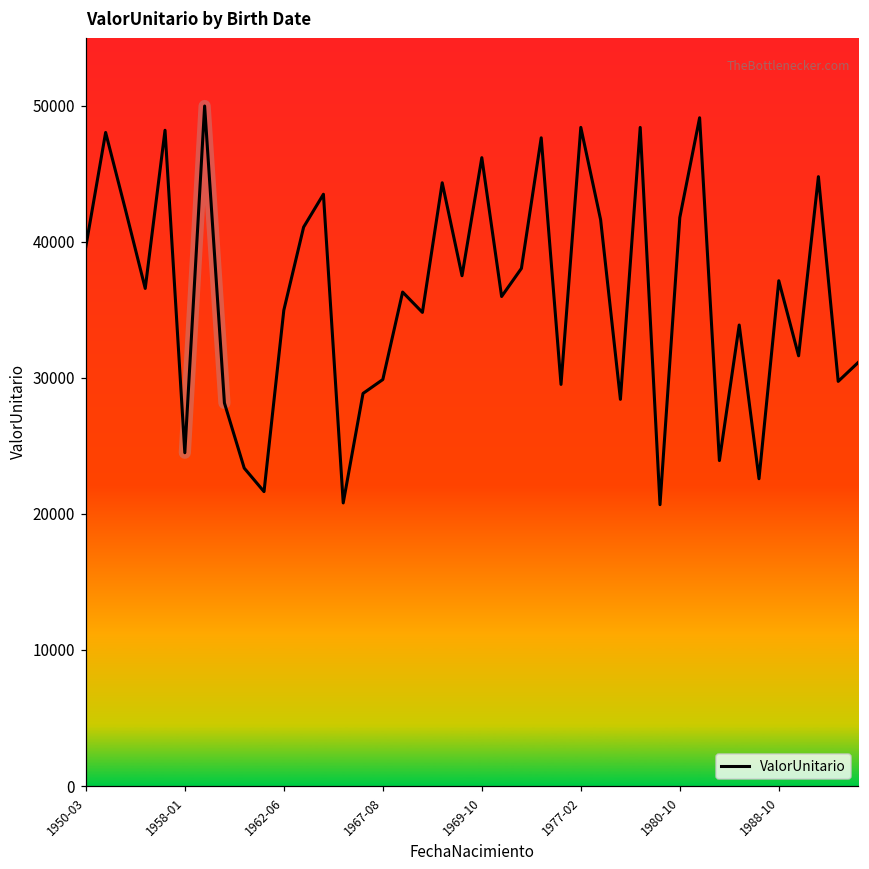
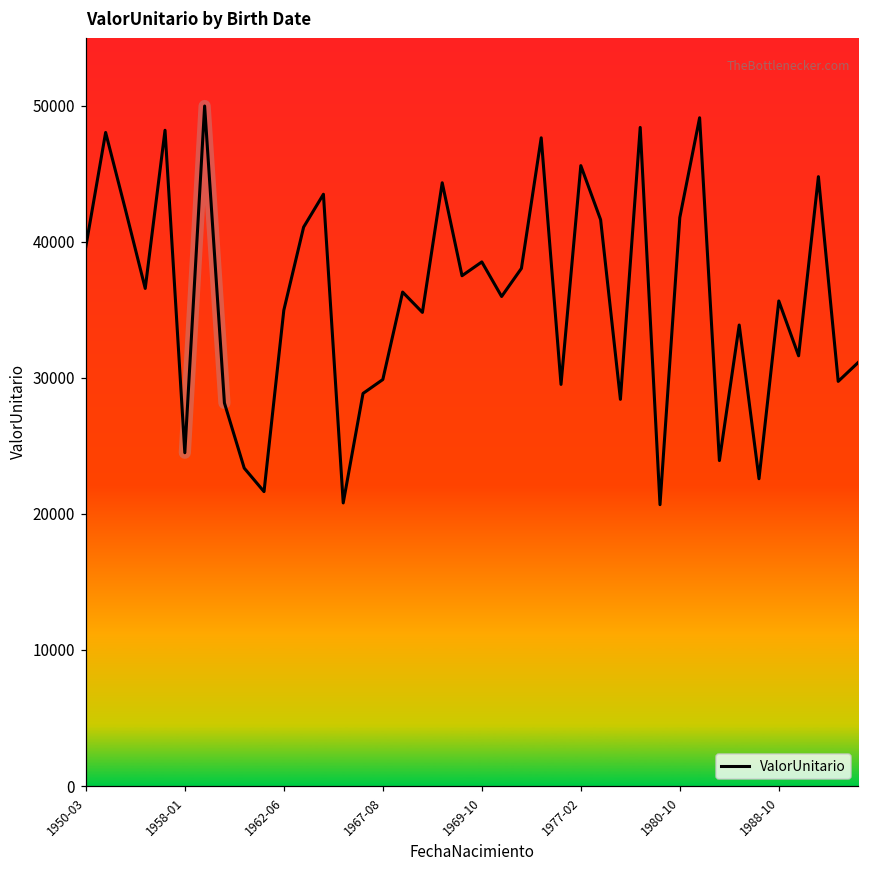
ValorUnitario, 1969-10: 46200 -> 38500
ValorUnitario, 1977-02: 48400 -> 45600
ValorUnitario, 1988-10: 37100 -> 35600
